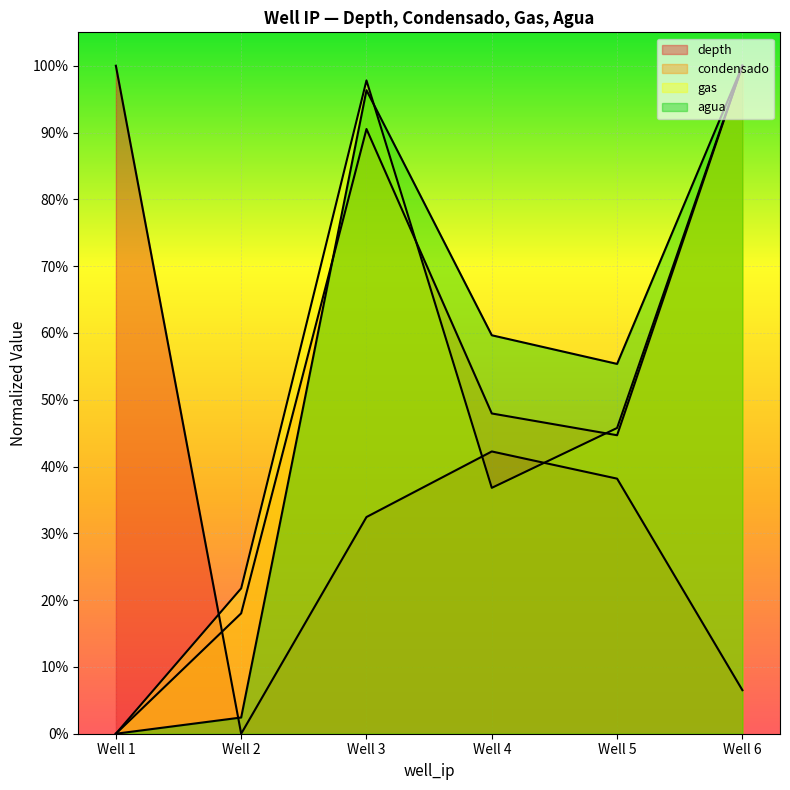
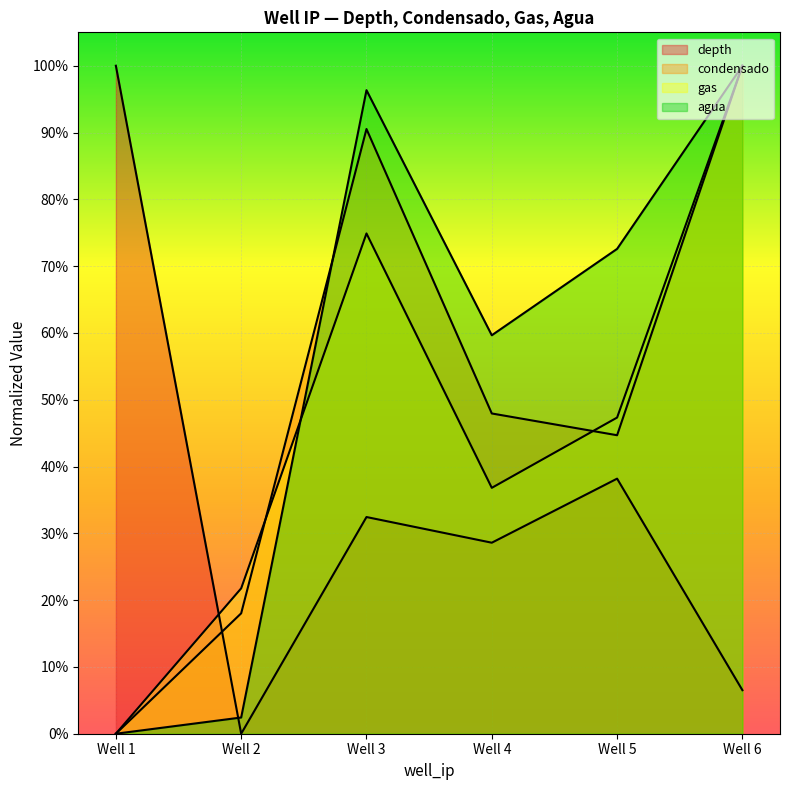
gas, Well 3: 98% -> 75%
depth, Well 4: 42% -> 29%
gas, Well 5: 46% -> 47%
agua, Well 5: 55% -> 73%
